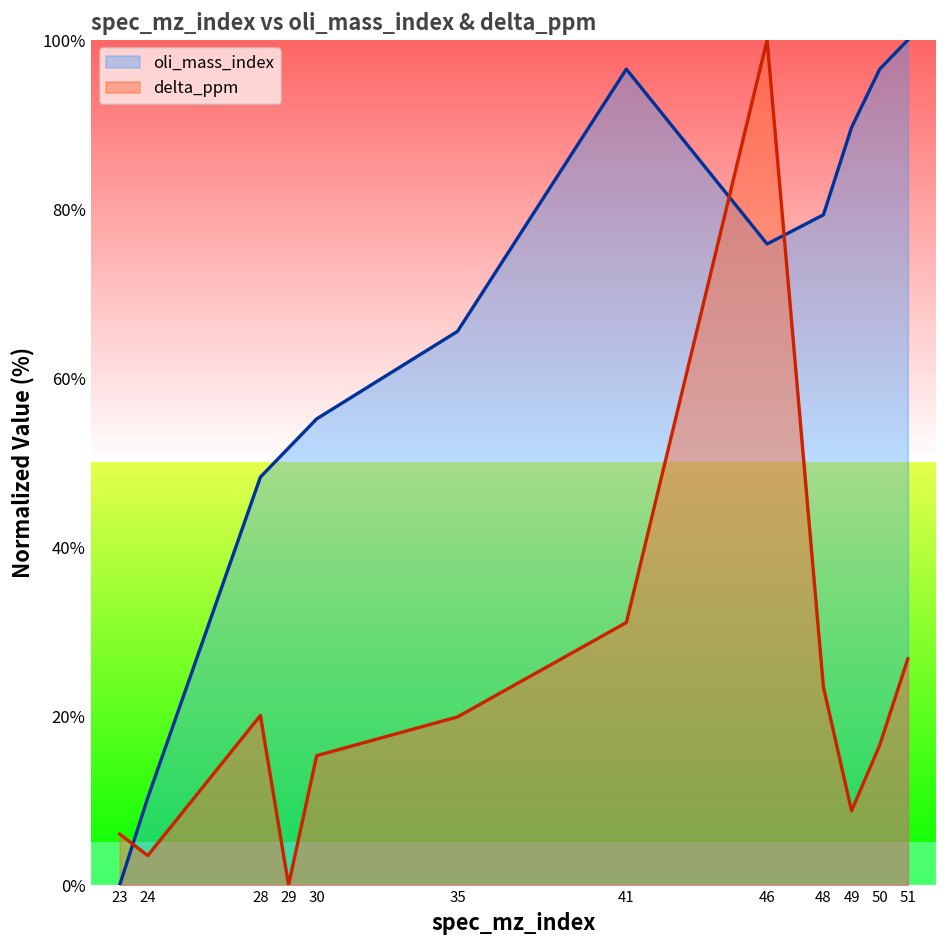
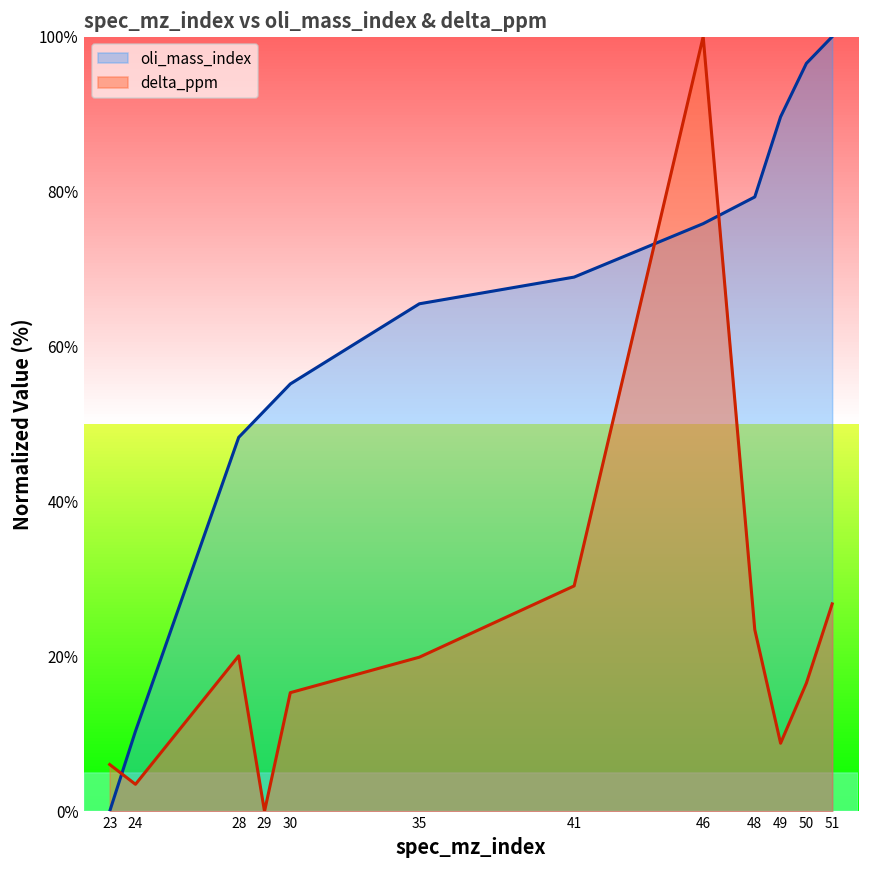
oli_mass_index, 41: 97% -> 69%
delta_ppm, 41: 31% -> 29%
